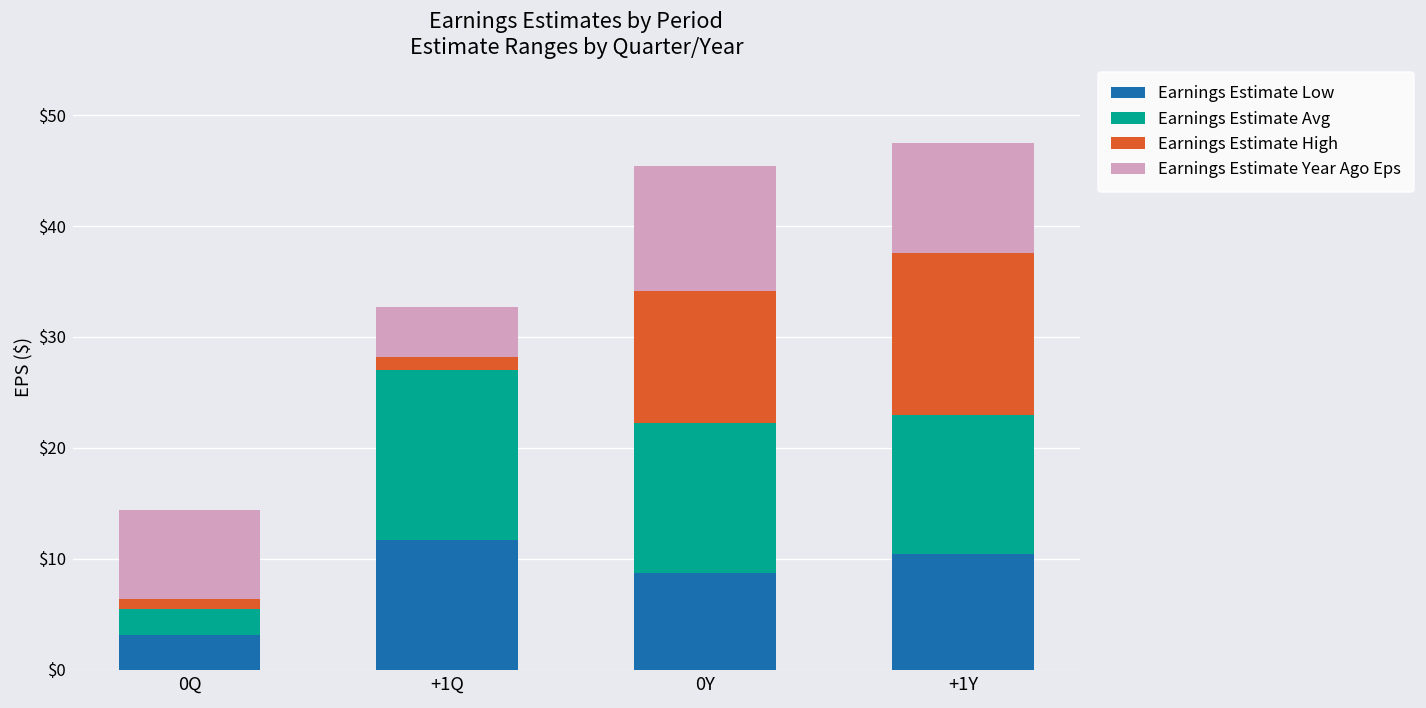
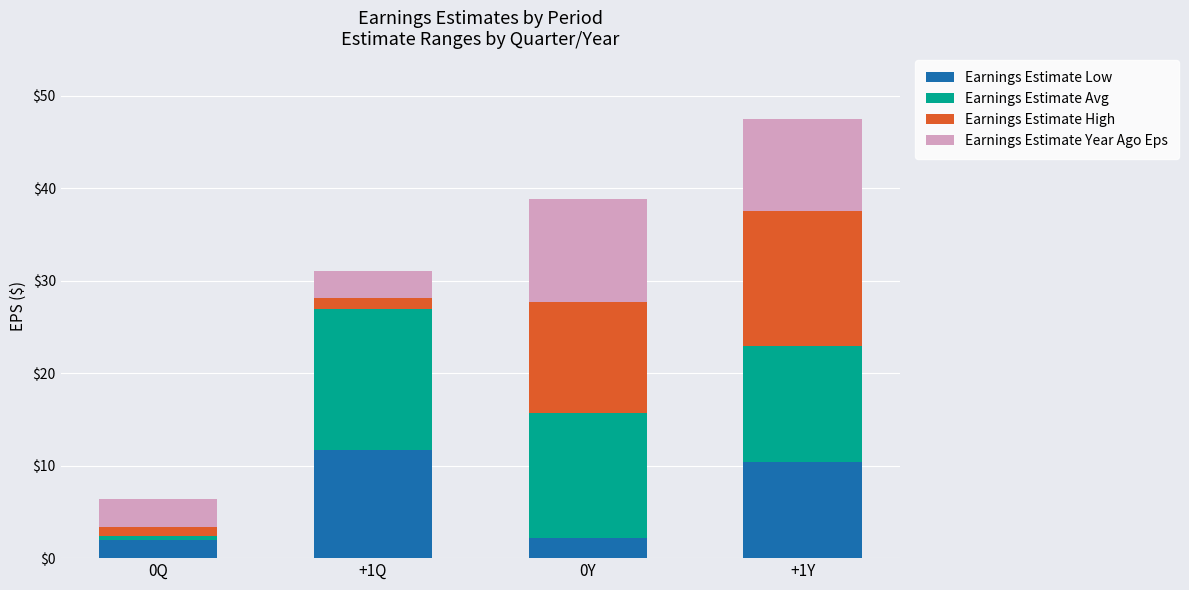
Earnings Estimate Low, 0Q: $3 -> $2
Earnings Estimate Avg, 0Q: $2 -> $1
Earnings Estimate Year Ago Eps, 0Q: $8 -> $3
Earnings Estimate Year Ago Eps, +1Q: $5 -> $3
Earnings Estimate Low, 0Y: $9 -> $2
